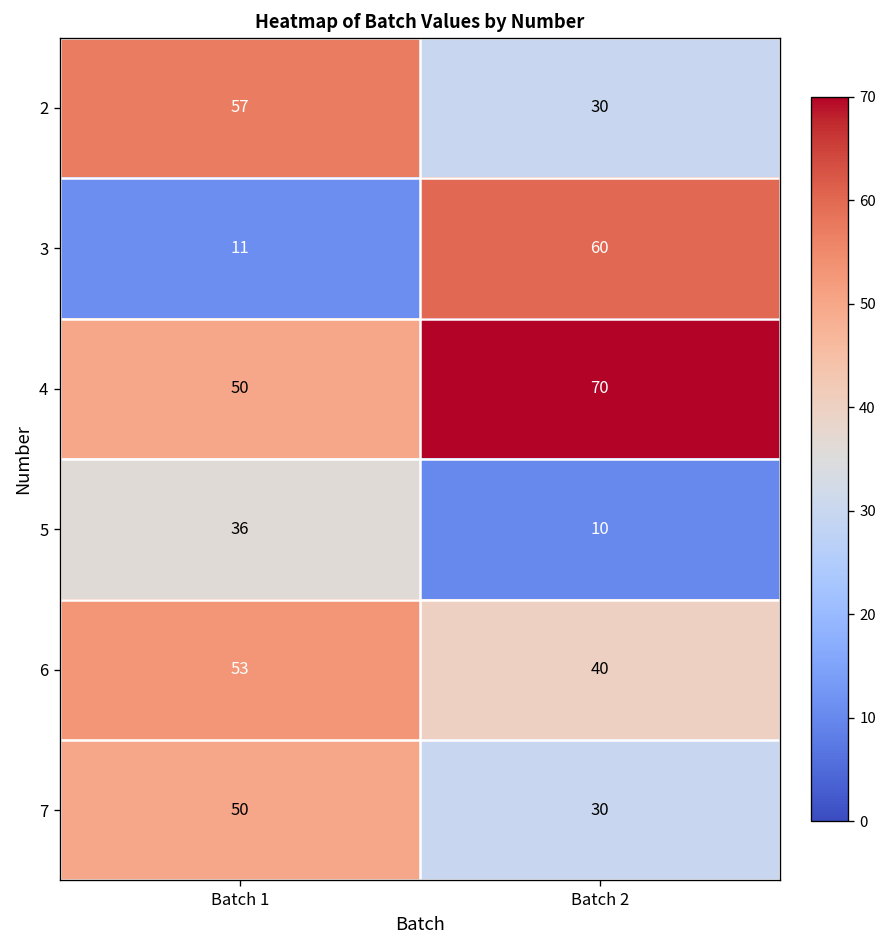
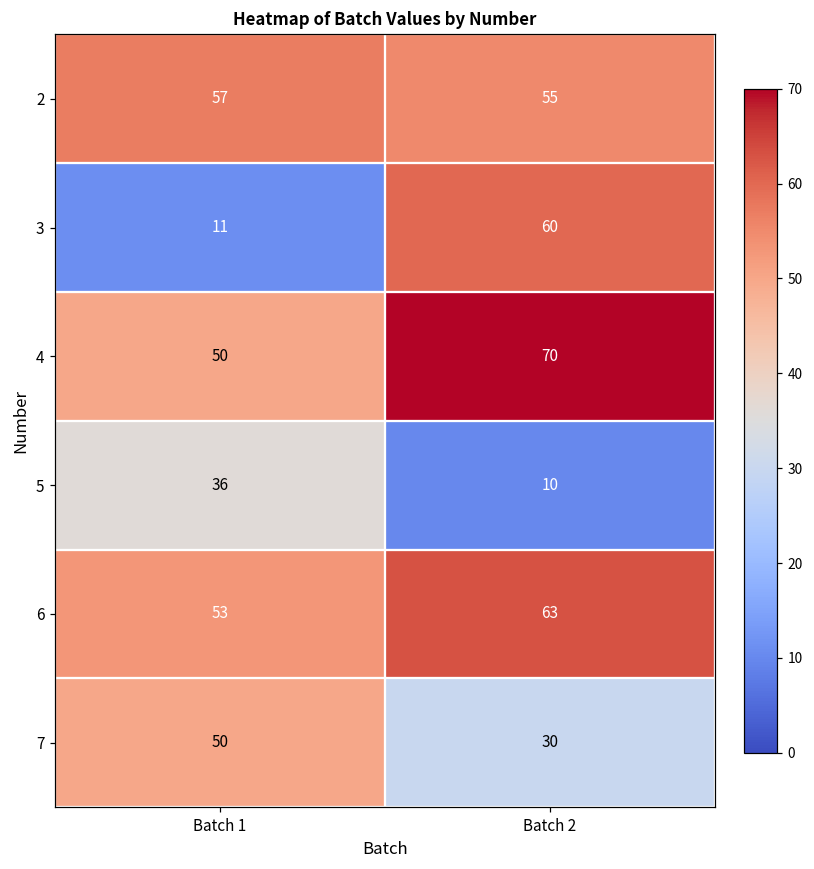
2, Batch 2: 30 -> 55
6, Batch 2: 40 -> 63
